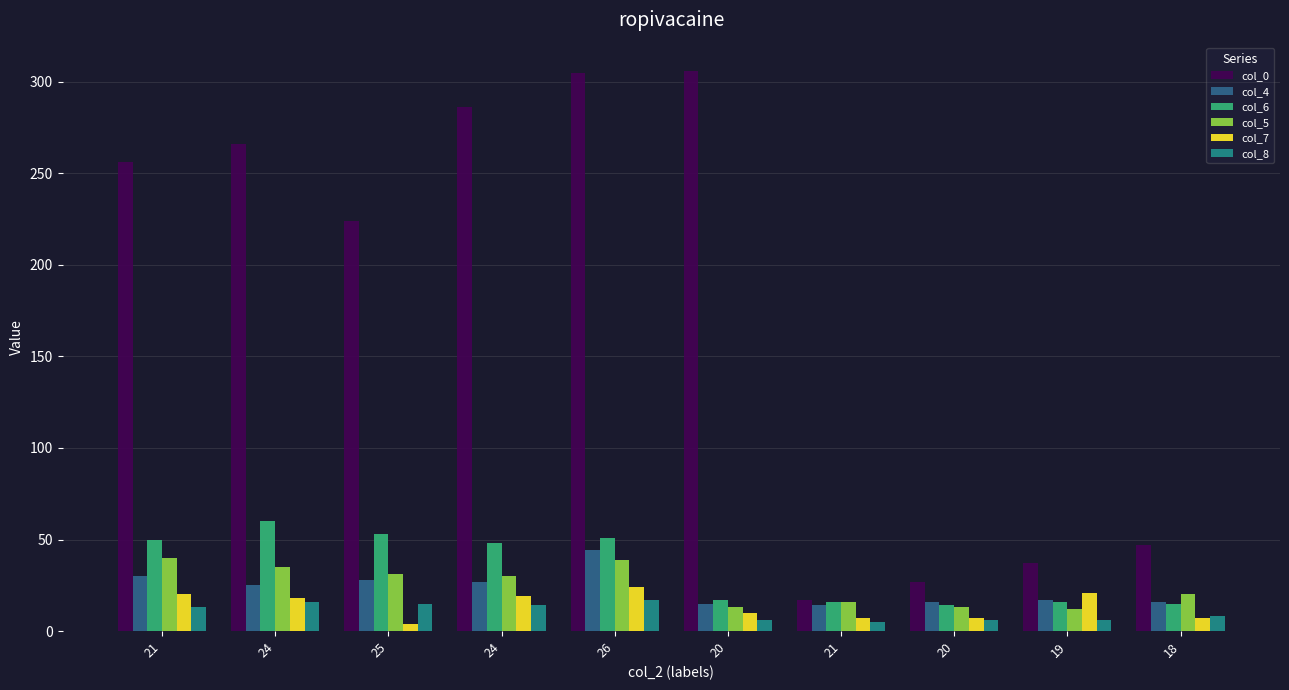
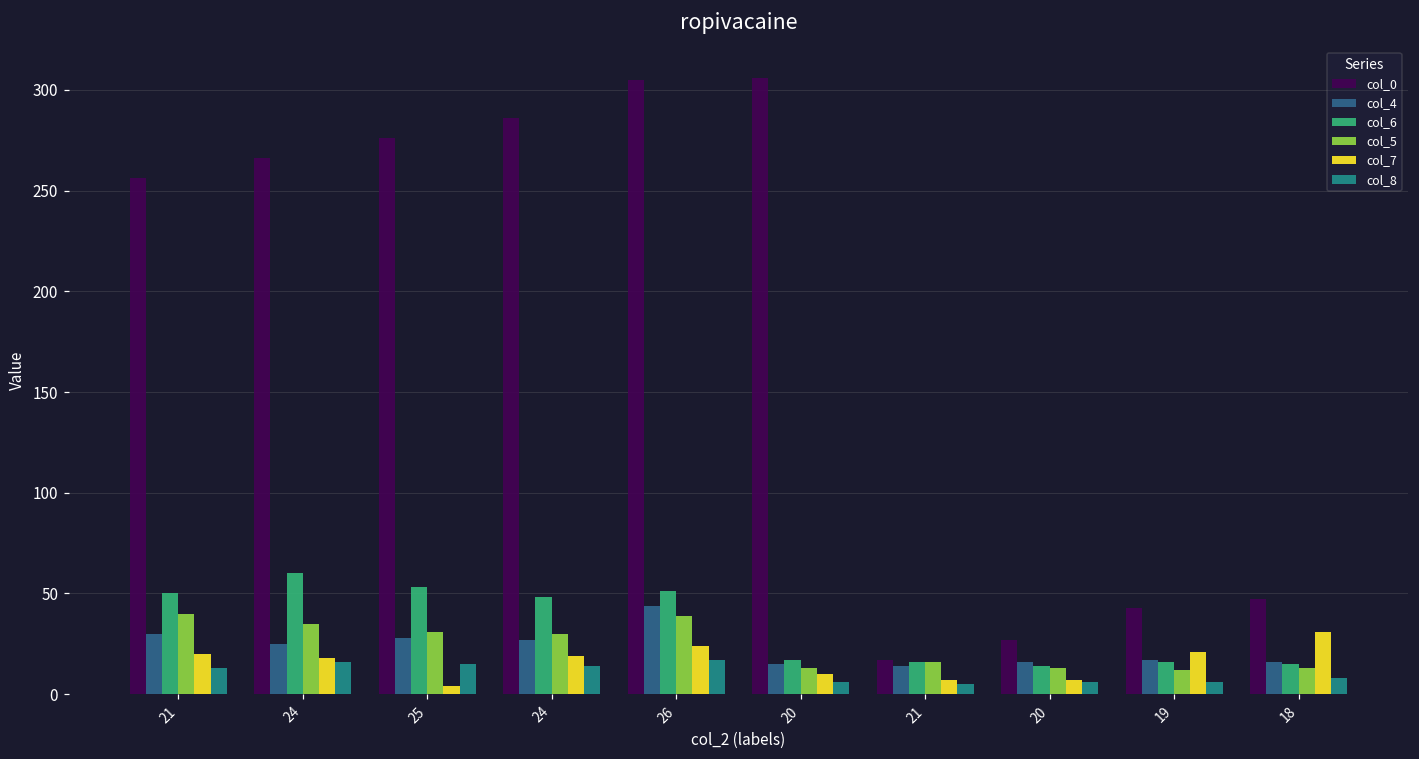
col_0, 25: 224 -> 276
col_0, 19: 37 -> 43
col_5, 18: 20 -> 13
col_7, 18: 7 -> 31
